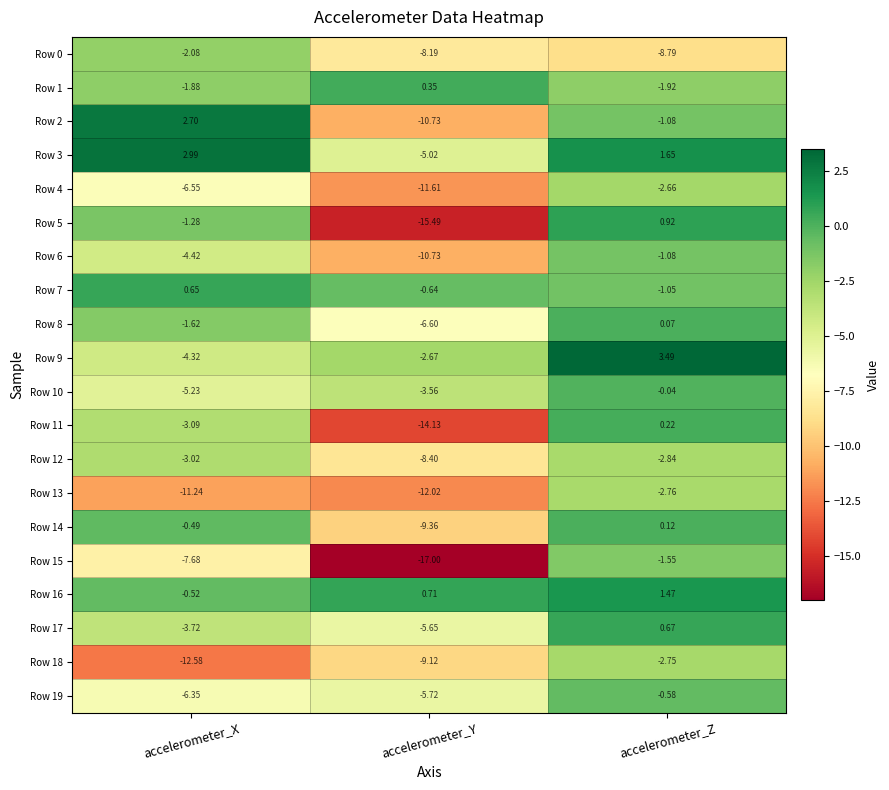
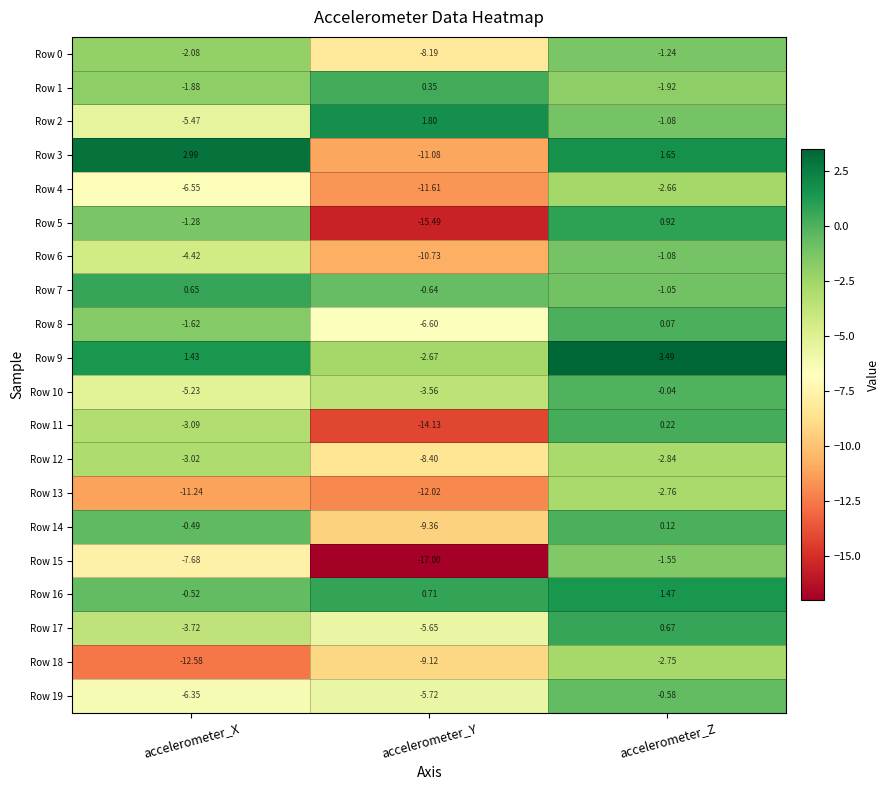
Row 0, accelerometer_Z: -8.79 -> -1.24
Row 2, accelerometer_X: 2.70 -> -5.47
Row 2, accelerometer_Y: -10.73 -> 1.80
Row 3, accelerometer_Y: -5.02 -> -11.08
Row 9, accelerometer_X: -4.32 -> 1.43
